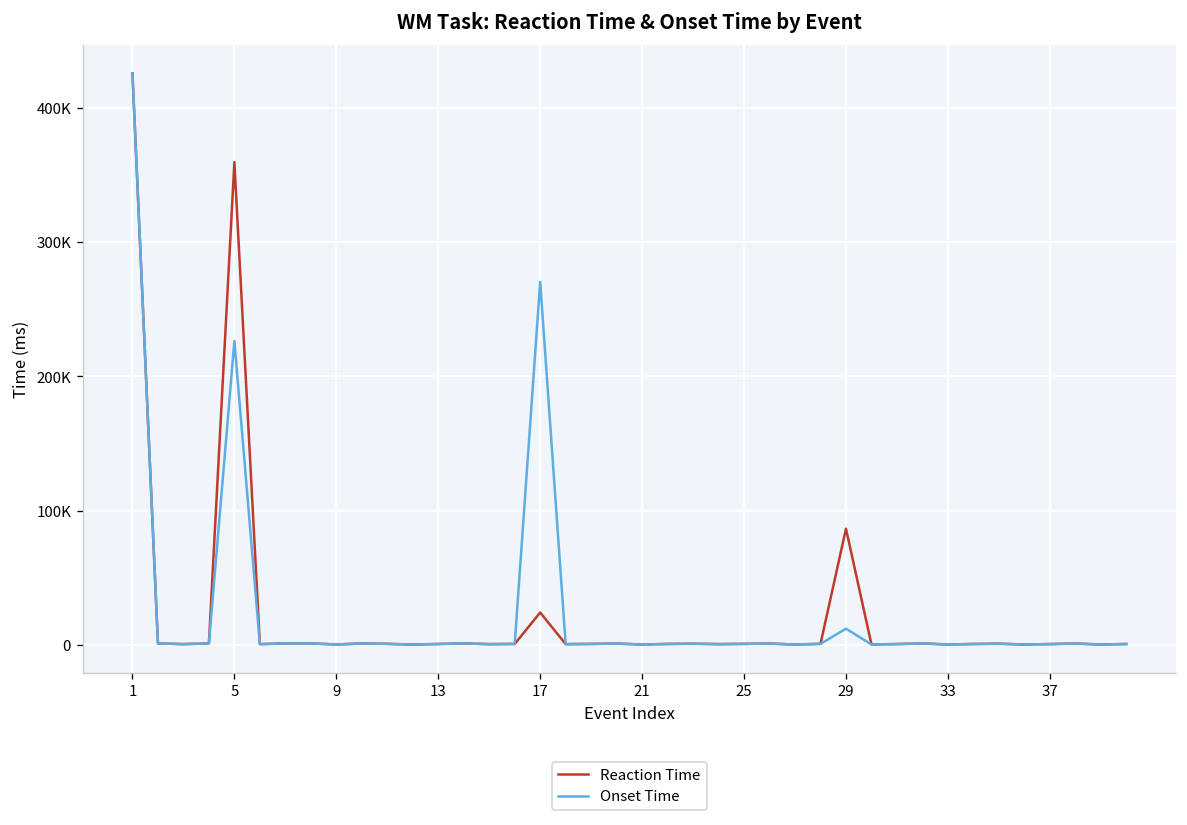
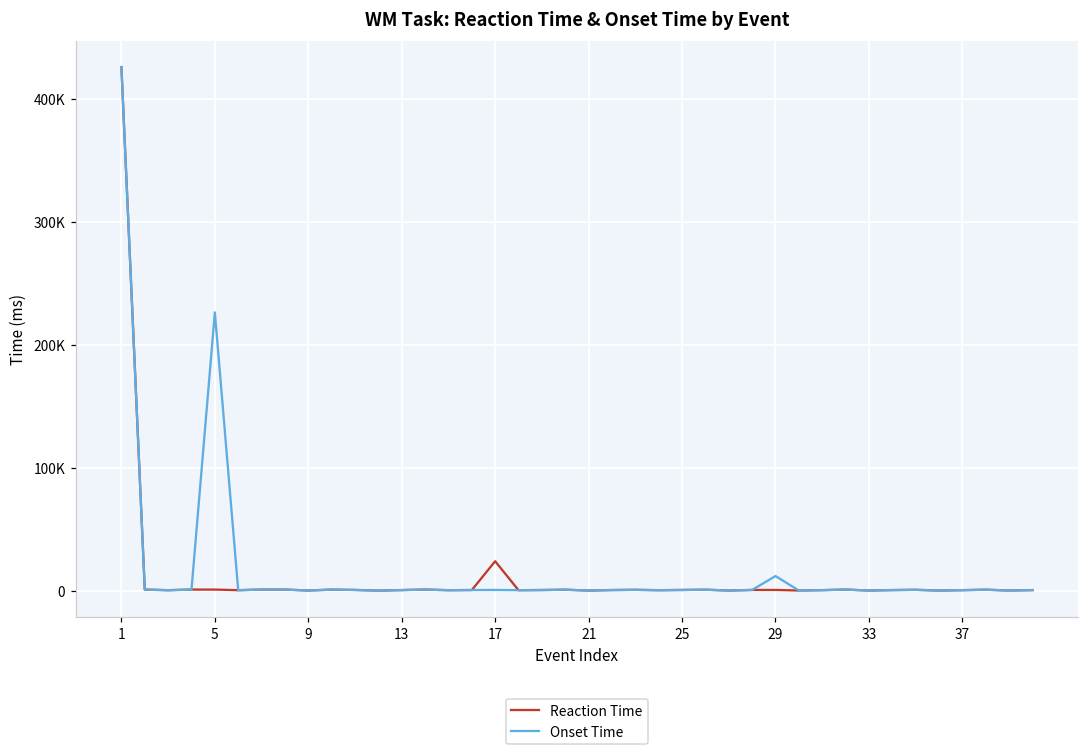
Reaction Time, 5: 360000 -> 1000
Onset Time, 17: 270000 -> 1000
Reaction Time, 29: 87000 -> 1000
